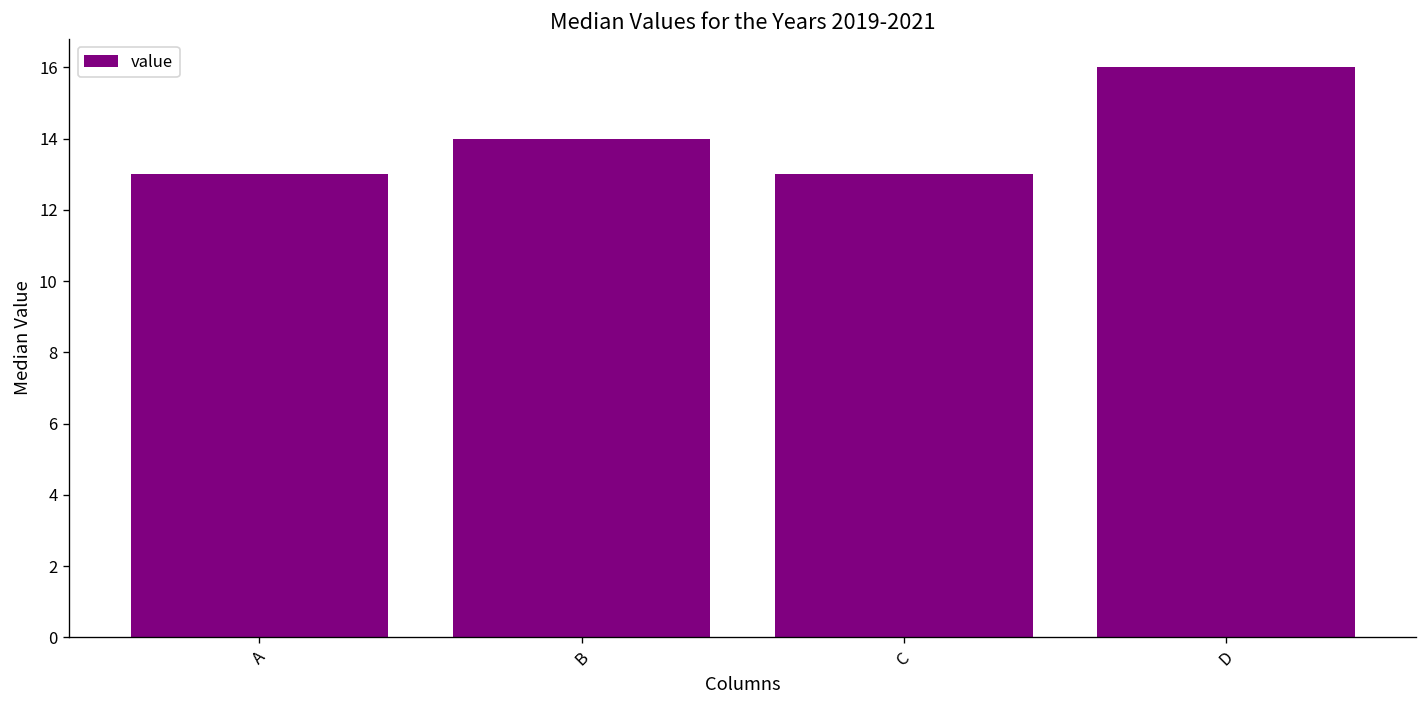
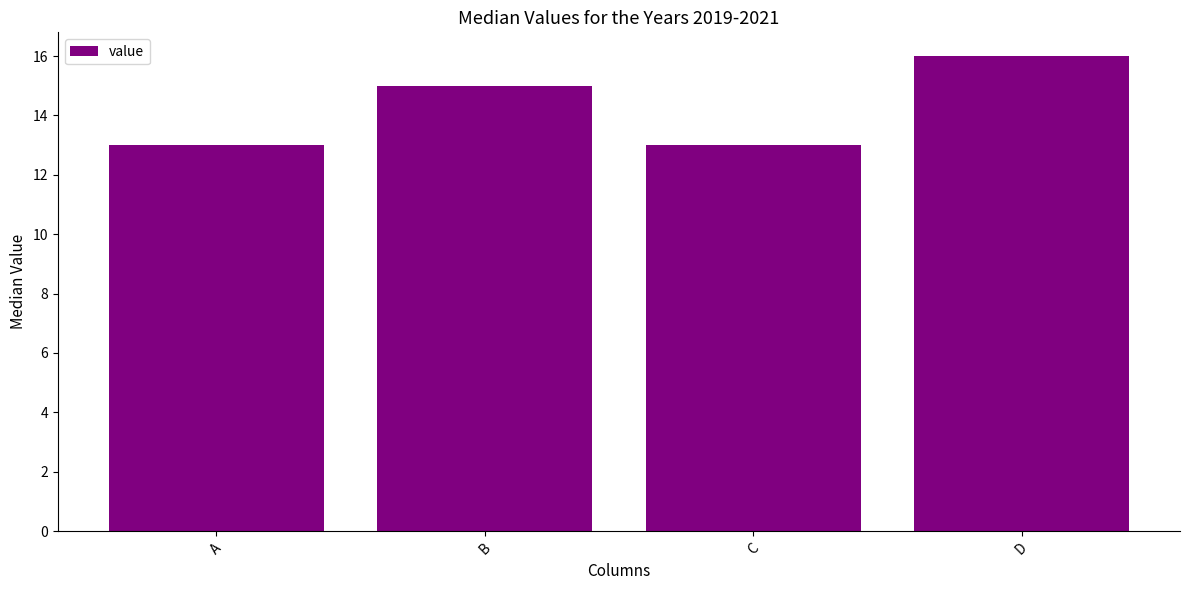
B: 14 -> 15
